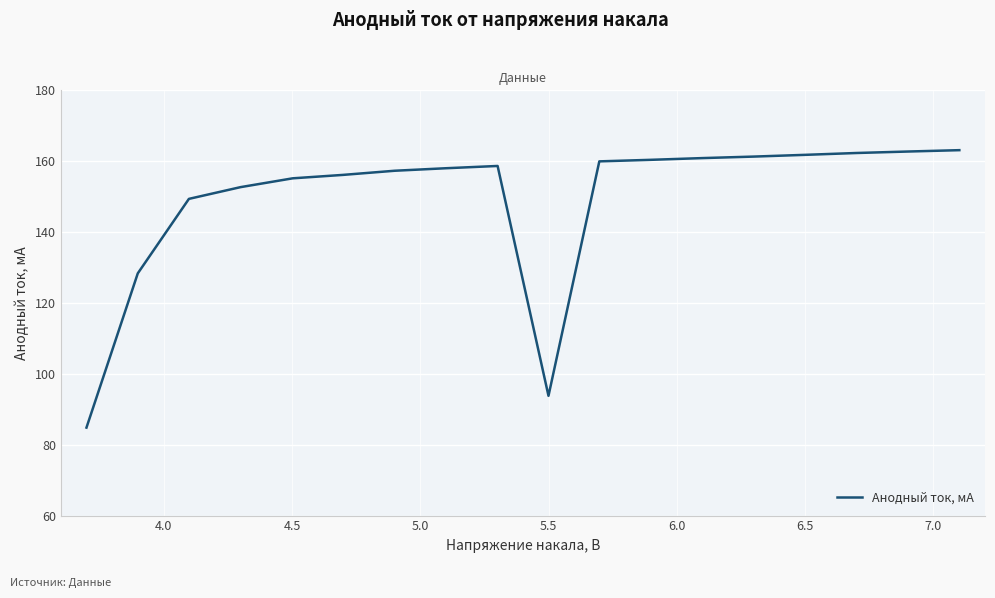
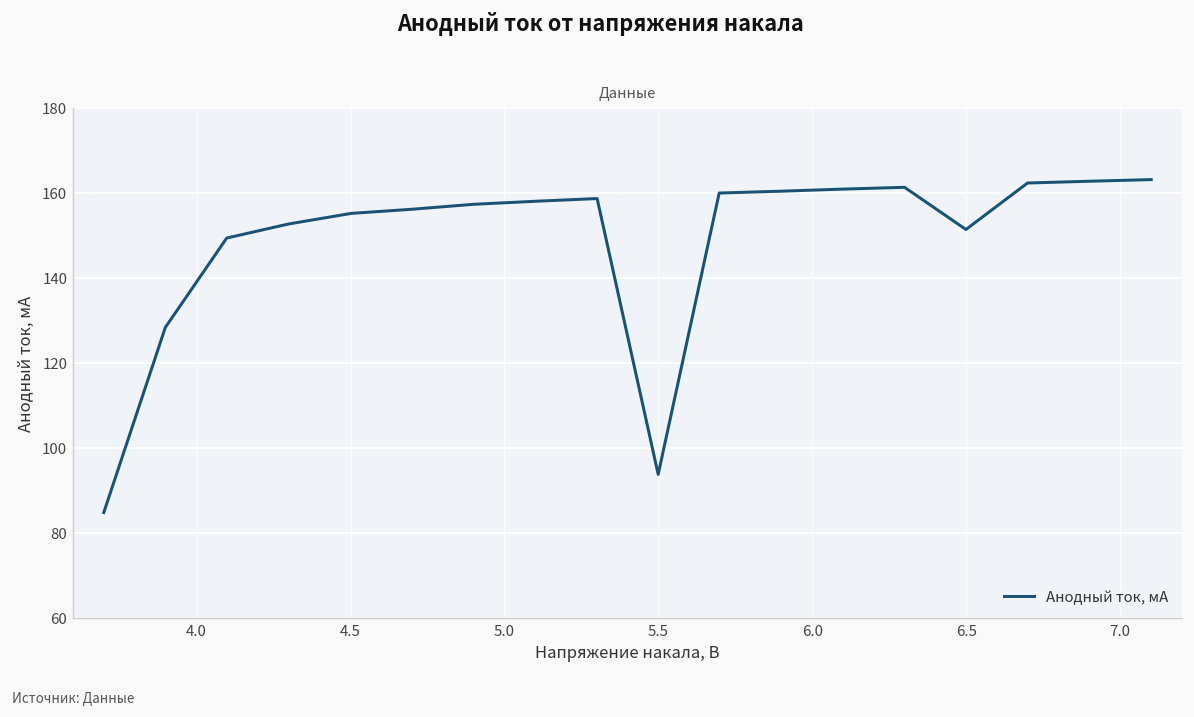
6.5: 162 -> 151
